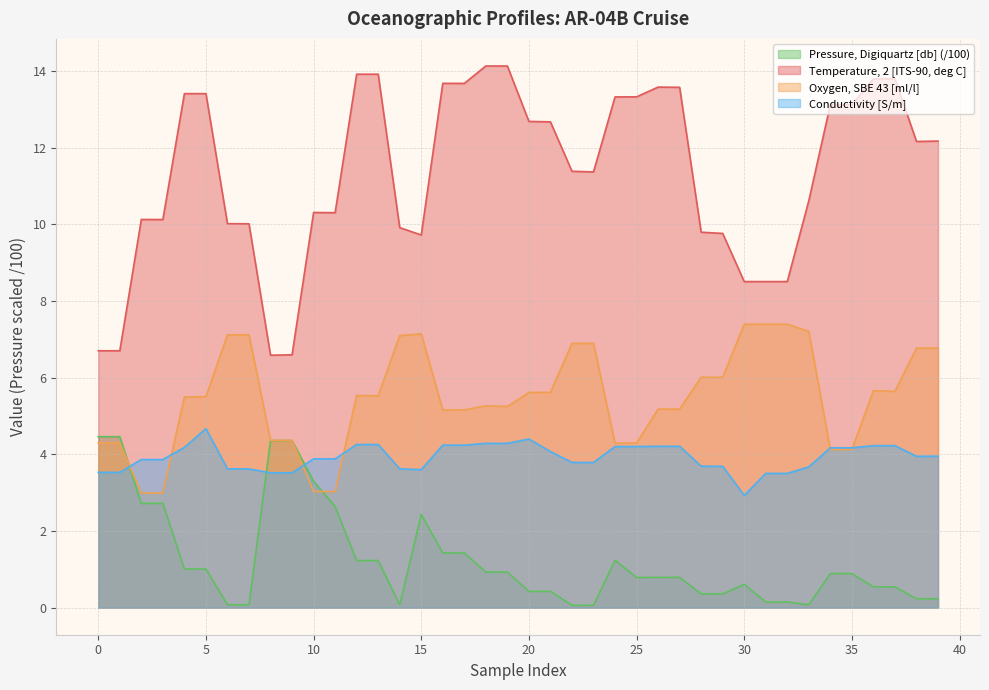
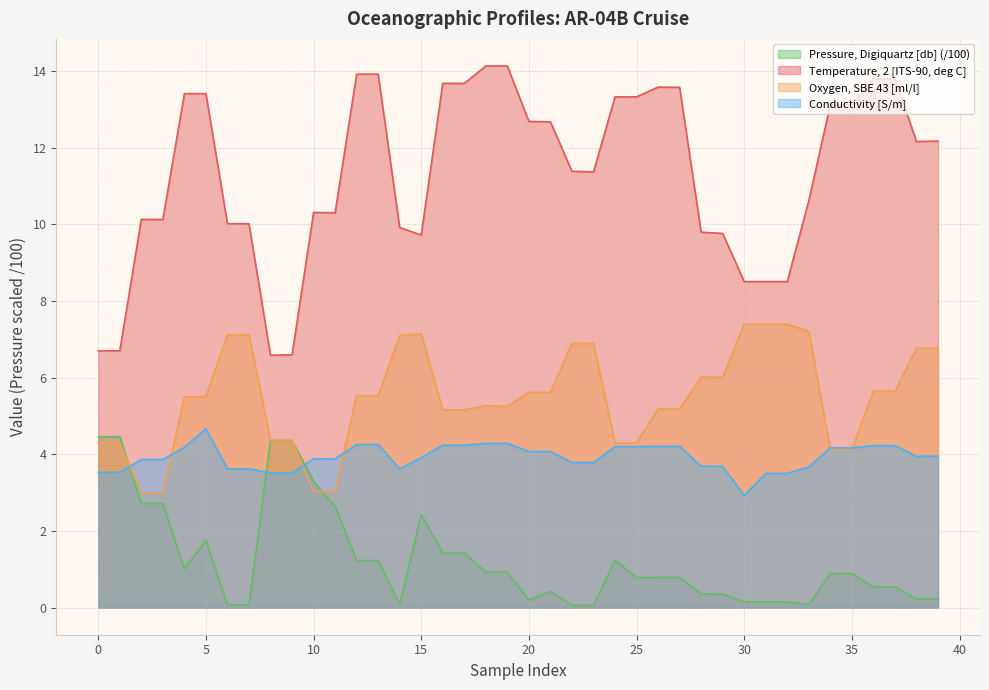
Pressure, Digiquartz [db] (/100), 5: 1.0 -> 1.8
Conductivity [S/m], 15: 3.6 -> 3.9
Pressure, Digiquartz [db] (/100), 20: 0.4 -> 0.2
Conductivity [S/m], 20: 4.4 -> 4.1
Pressure, Digiquartz [db] (/100), 30: 0.6 -> 0.1
